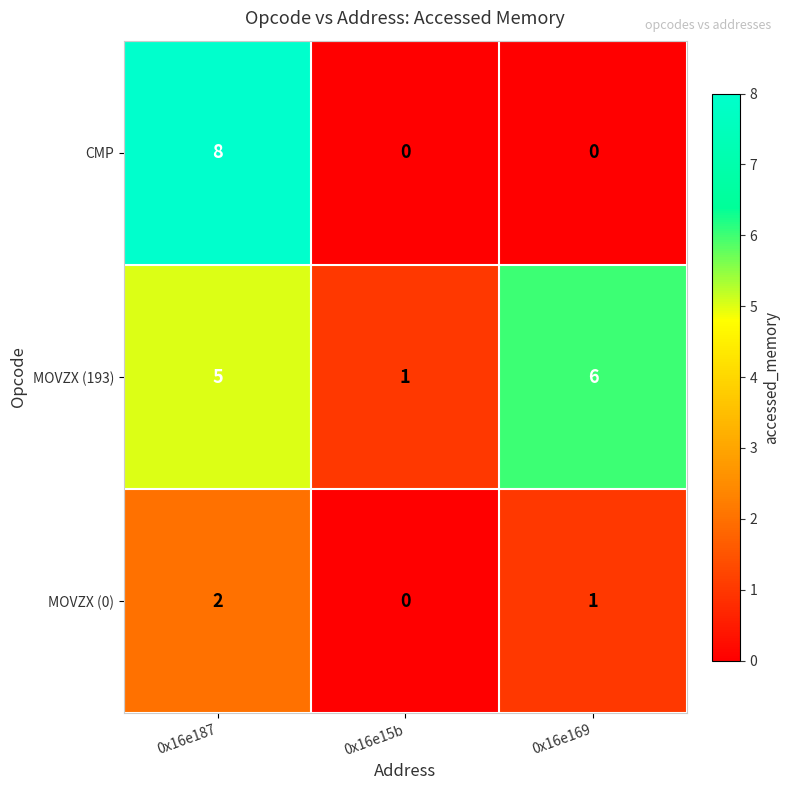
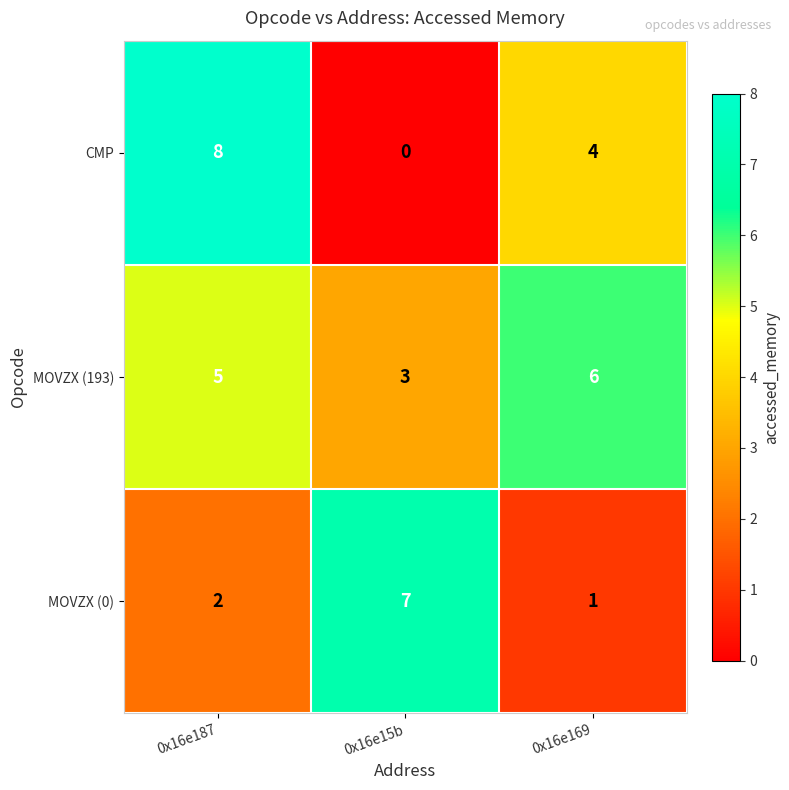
CMP, 0x16e169: 0 -> 4
MOVZX (193), 0x16e15b: 1 -> 3
MOVZX (0), 0x16e15b: 0 -> 7
